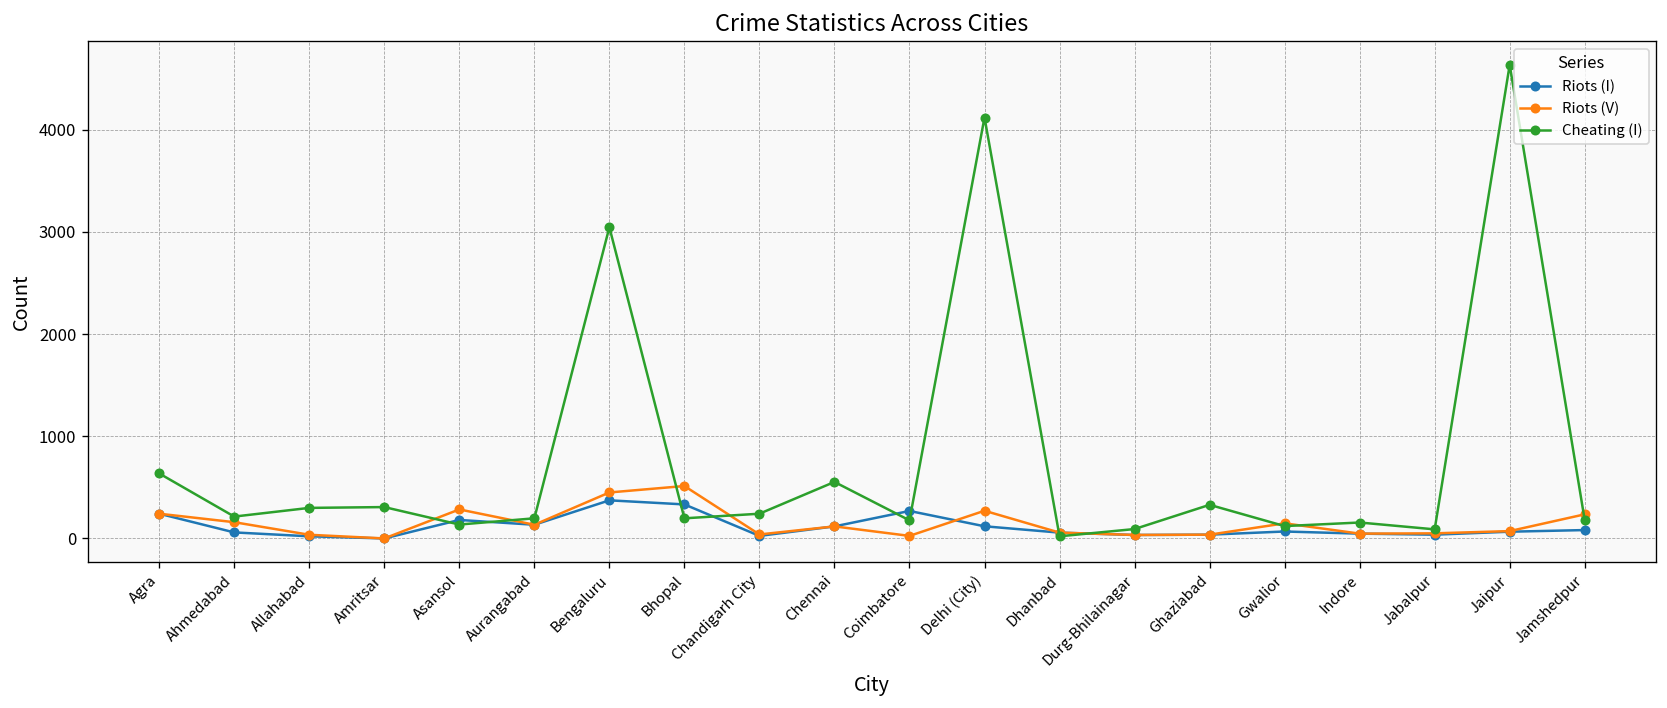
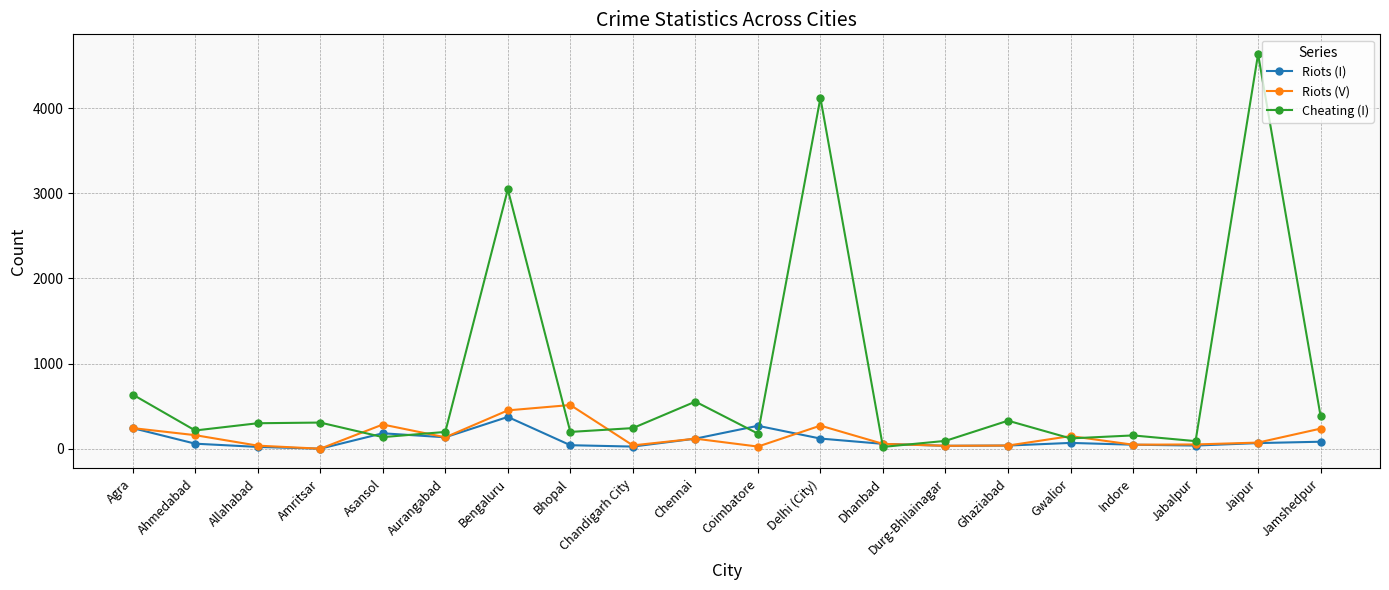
Riots (I), Bhopal: 300 -> 0
Cheating (I), Jamshedpur: 200 -> 400
